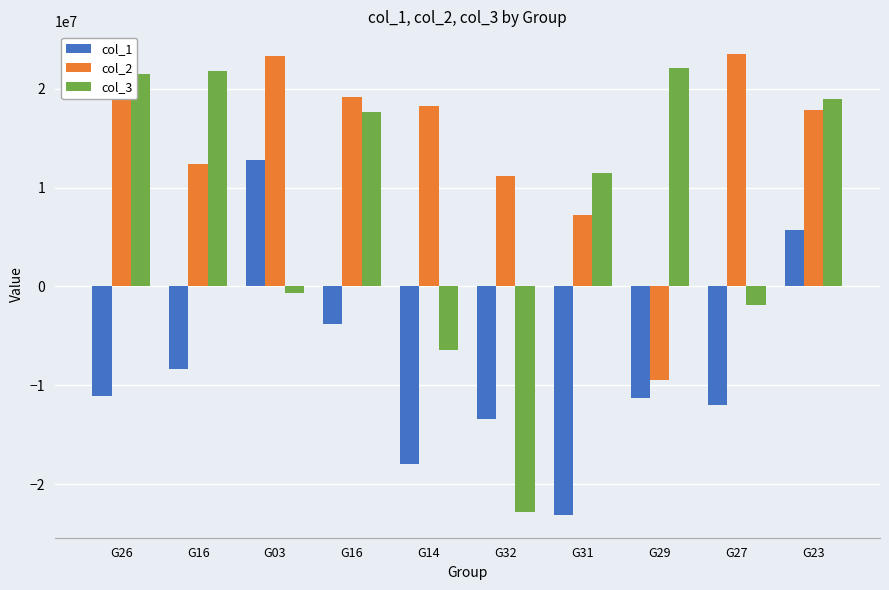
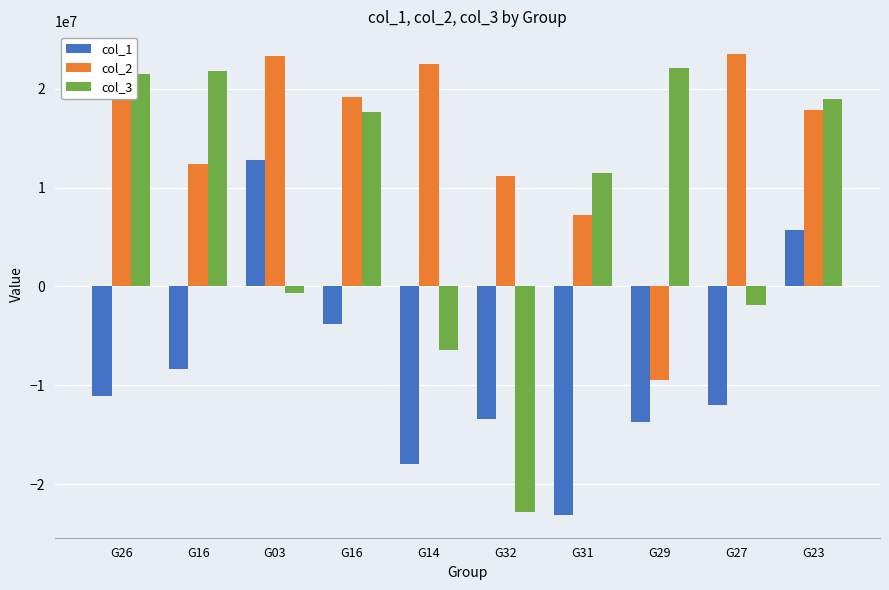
col_2, G14: 18000000 -> 22000000
col_1, G29: -11000000 -> -14000000
